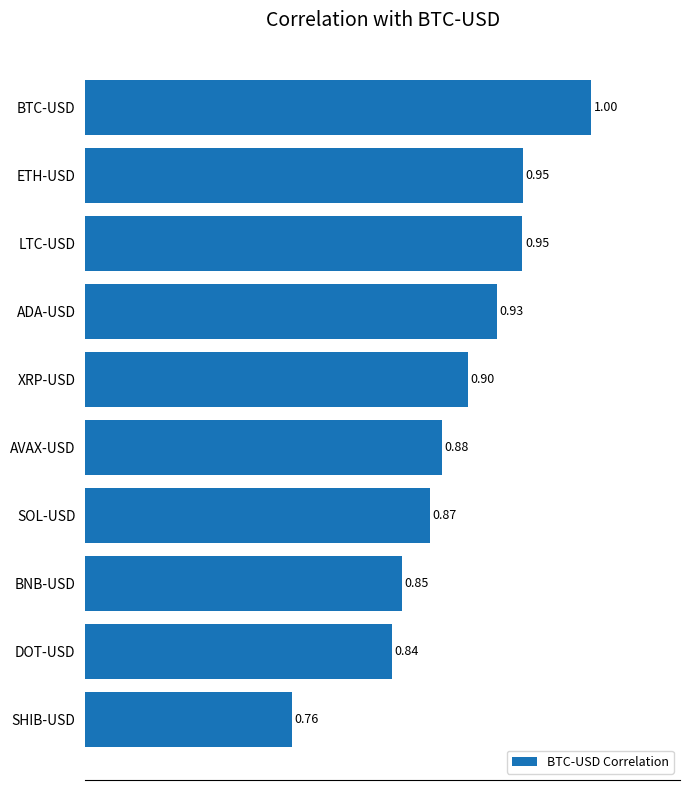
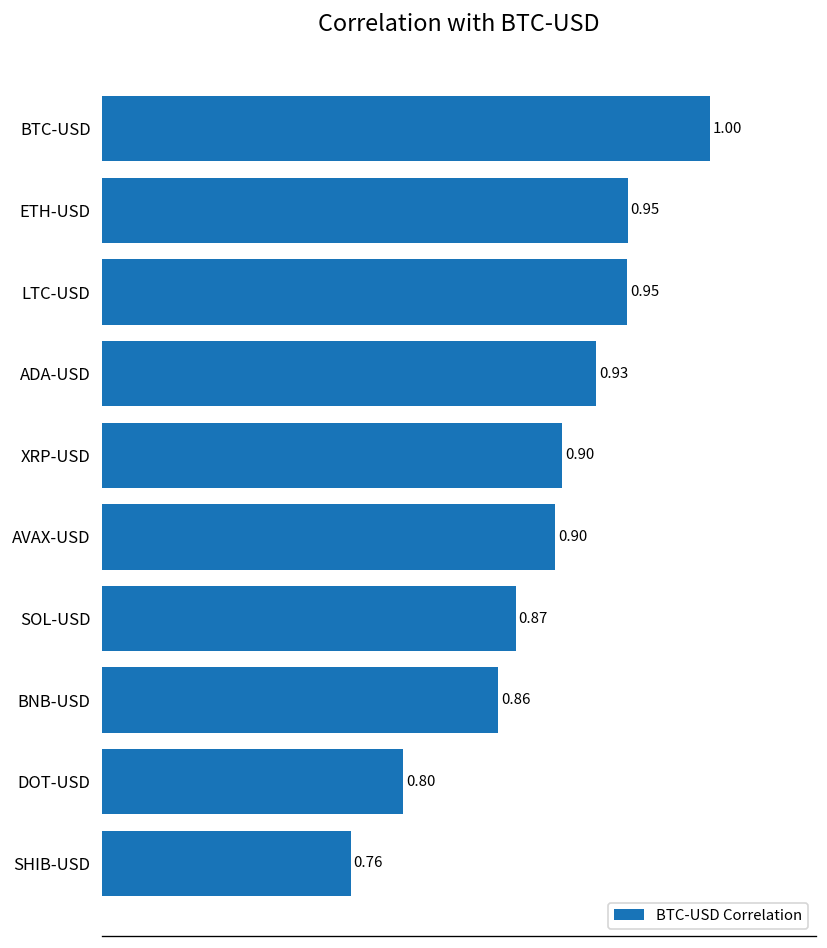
AVAX-USD: 0.88 -> 0.90
BNB-USD: 0.85 -> 0.86
DOT-USD: 0.84 -> 0.80
